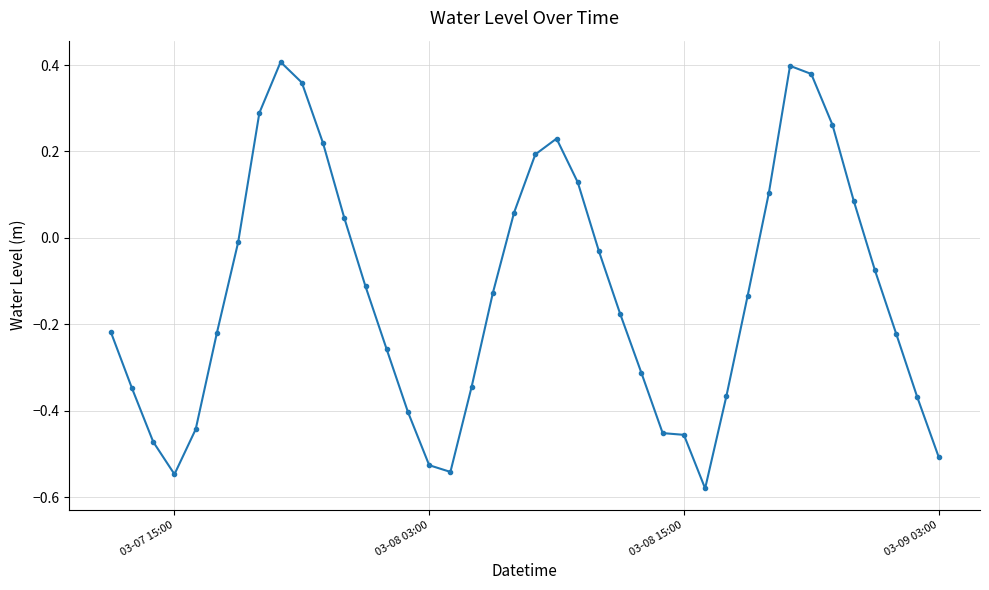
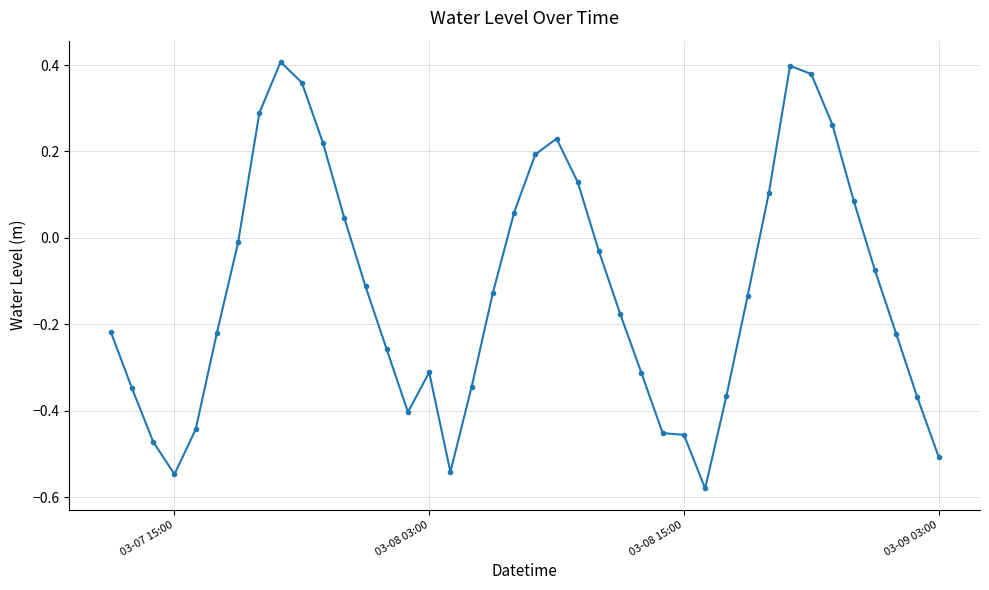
03-08 03:00: -0.53 -> -0.31
